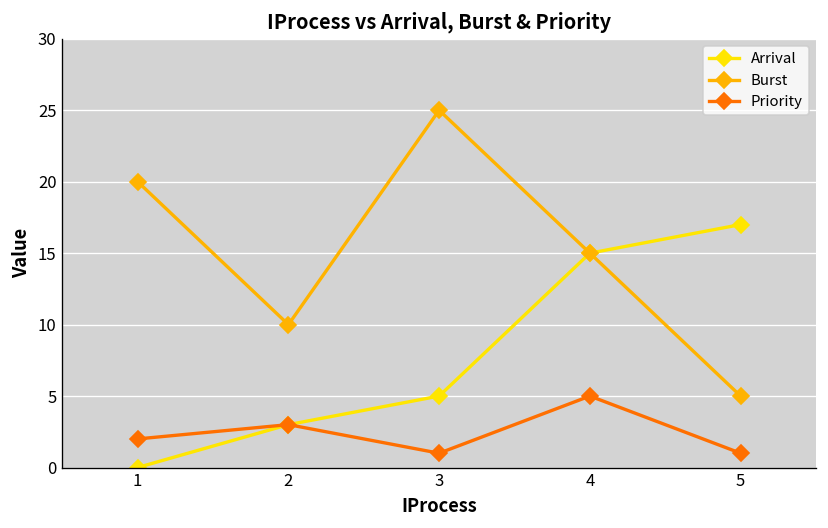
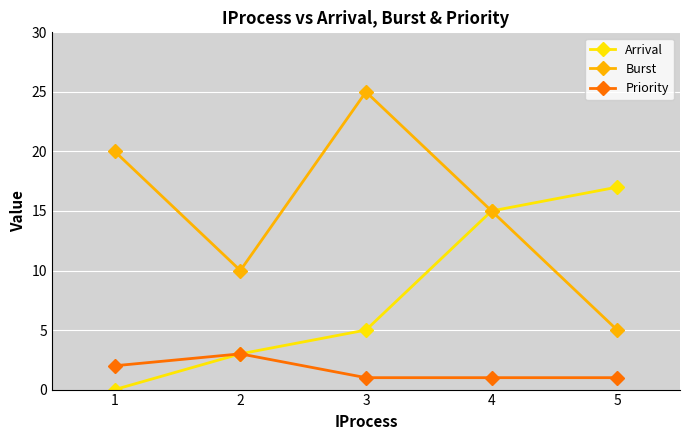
Priority, 4: 5 -> 1
